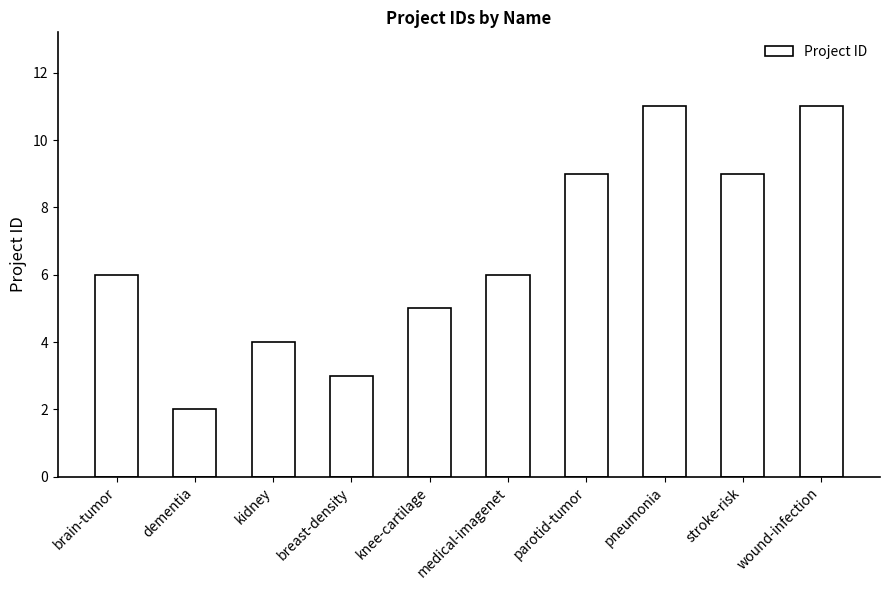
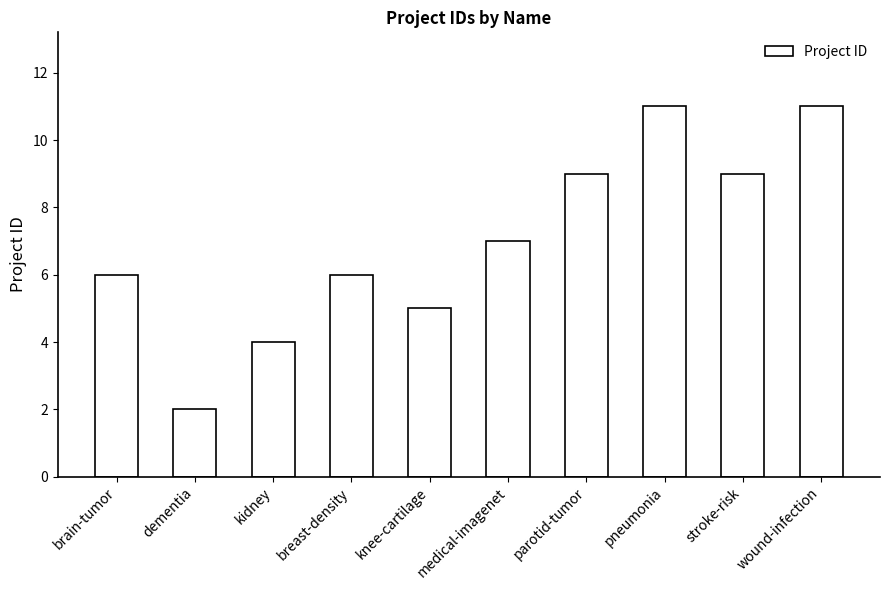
breast-density: 3 -> 6
medical-imagenet: 6 -> 7
